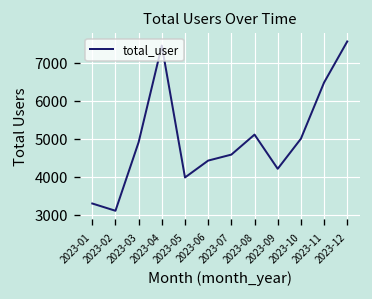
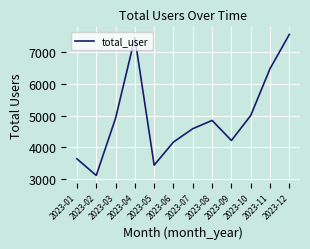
2023-01: 3300 -> 3600
2023-05: 4000 -> 3400
2023-06: 4400 -> 4200
2023-08: 5100 -> 4800
